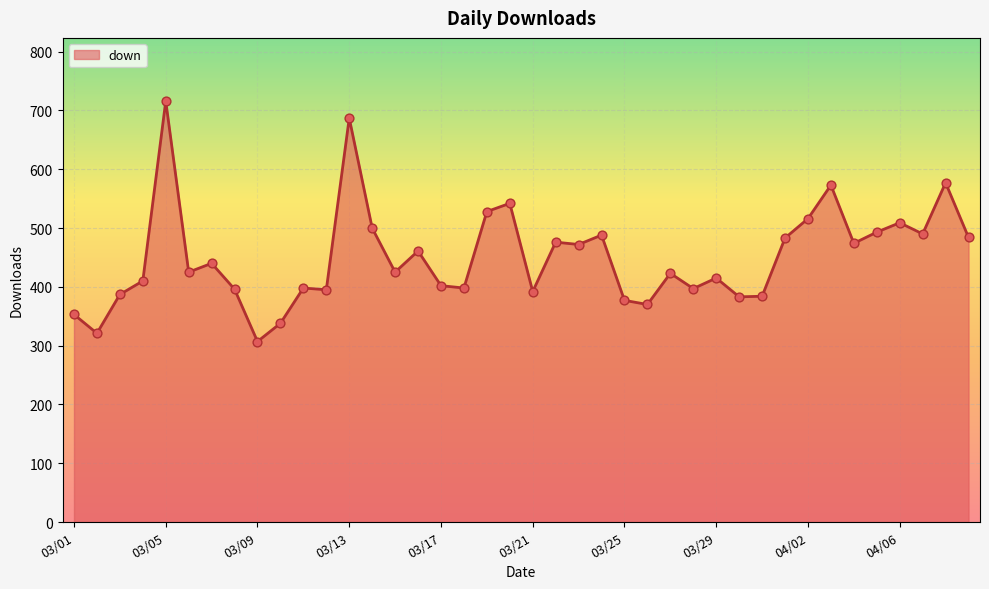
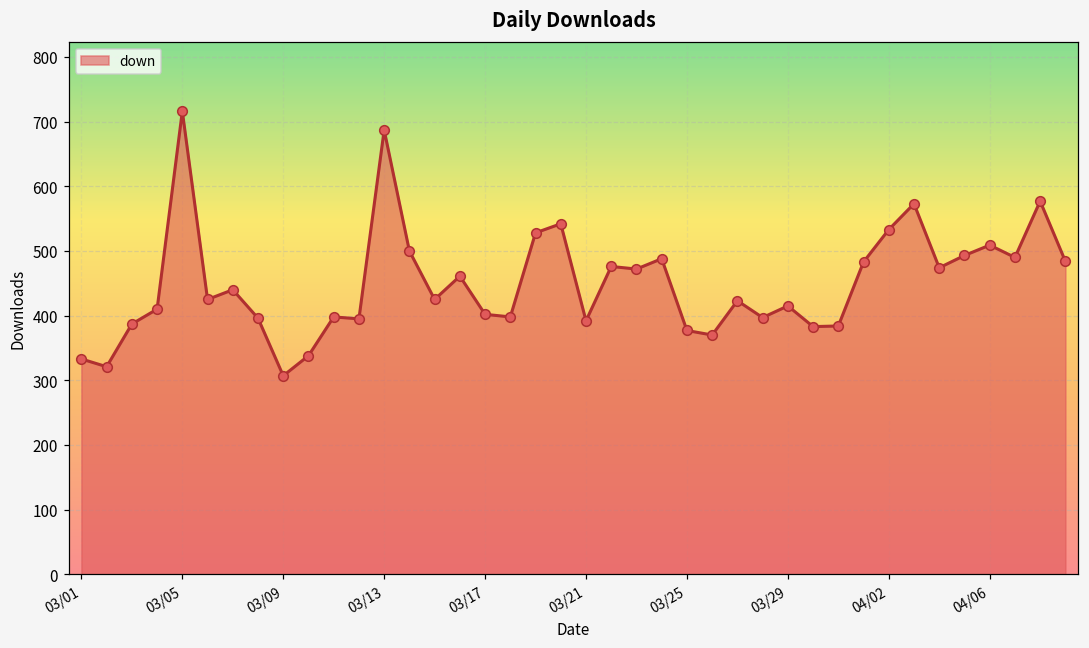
03/01: 350 -> 330
04/02: 520 -> 530
